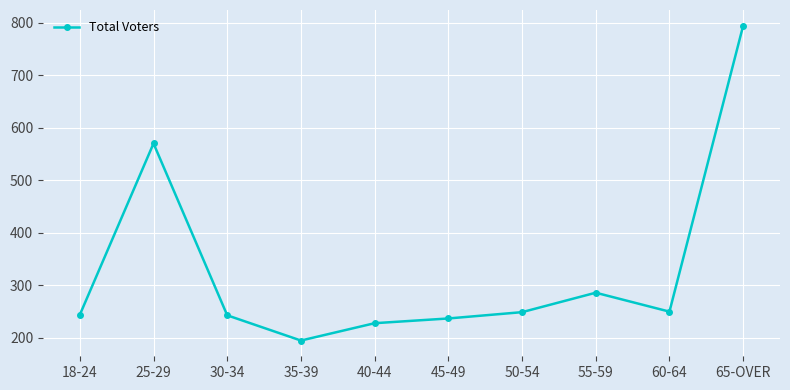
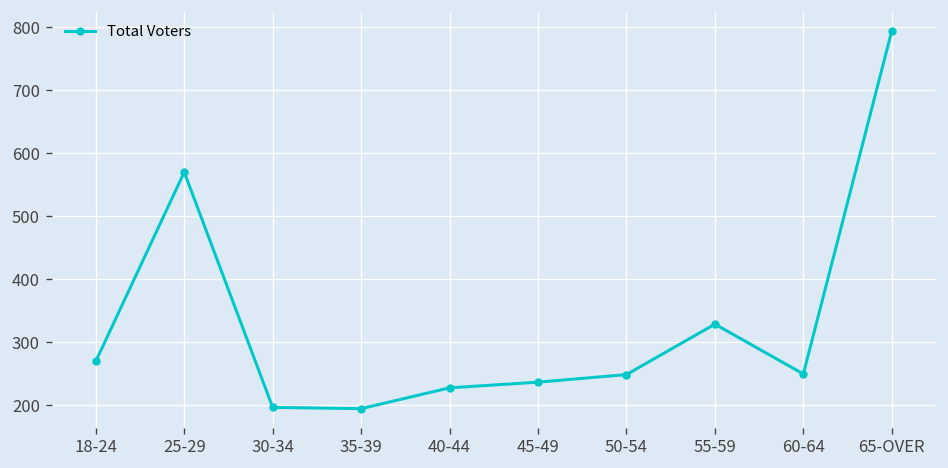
18-24: 240 -> 270
30-34: 240 -> 200
55-59: 290 -> 330
